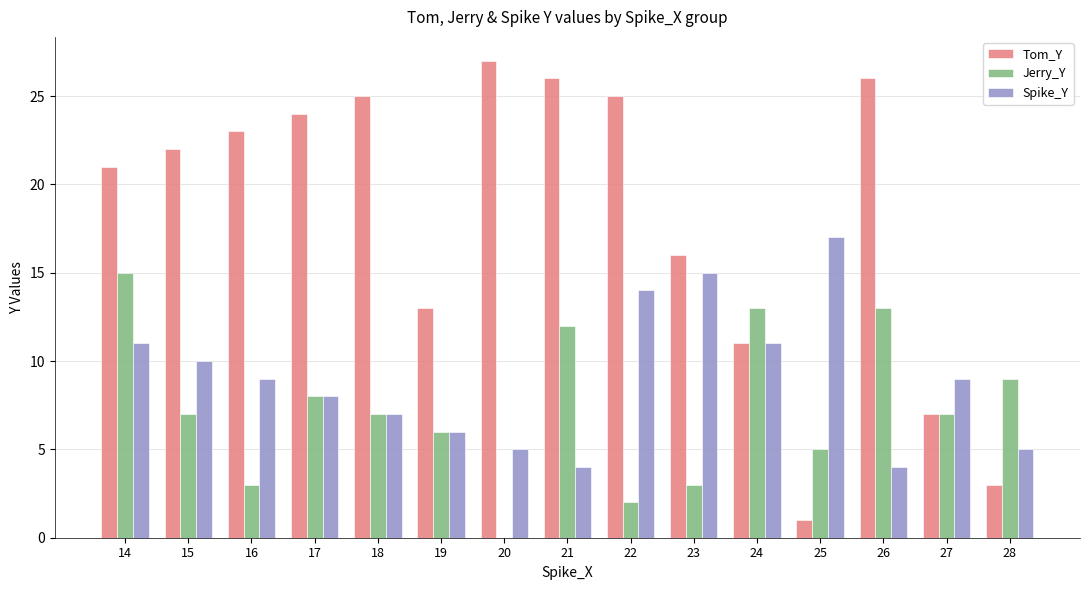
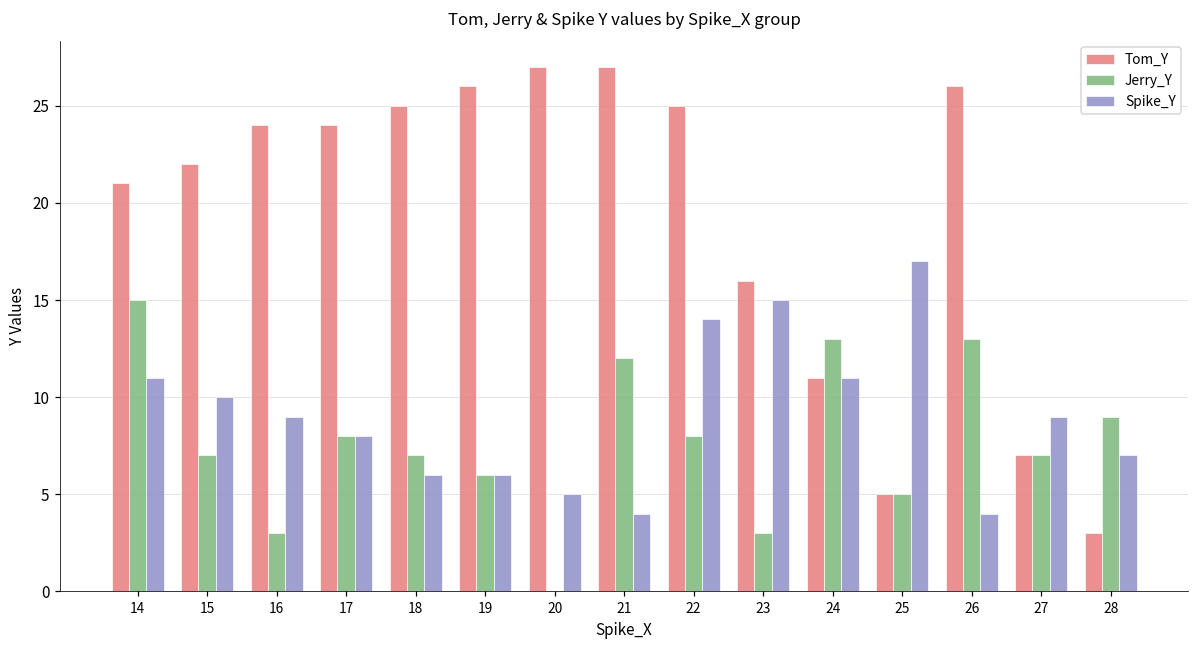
Tom_Y, 16: 23 -> 24
Spike_Y, 18: 7 -> 6
Tom_Y, 19: 13 -> 26
Tom_Y, 21: 26 -> 27
Jerry_Y, 22: 2 -> 8
Tom_Y, 25: 1 -> 5
Spike_Y, 28: 5 -> 7
